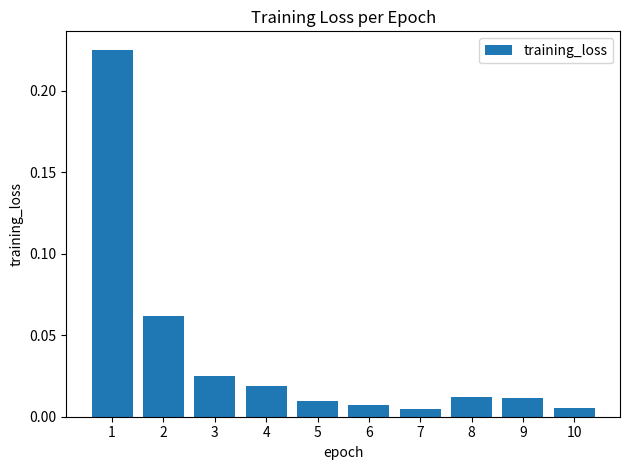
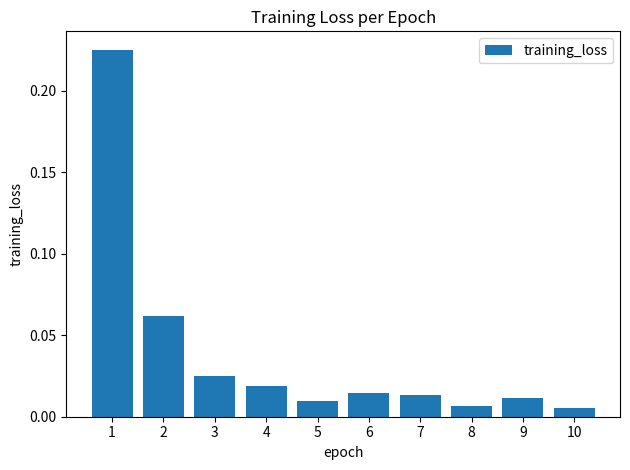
6: 0.007 -> 0.014
7: 0.005 -> 0.013
8: 0.012 -> 0.007
